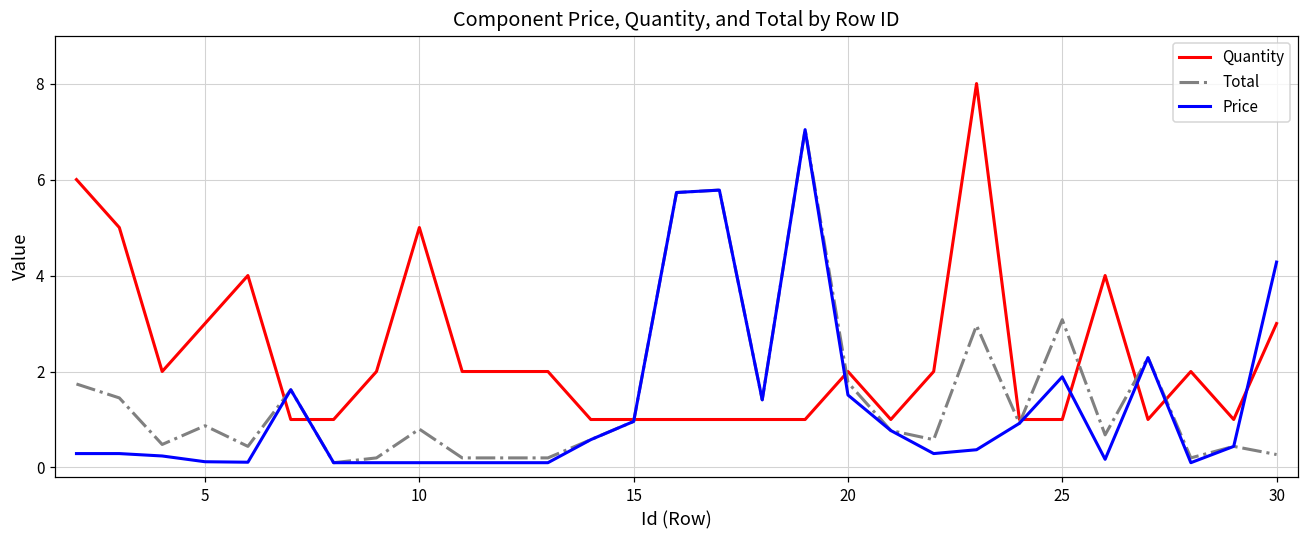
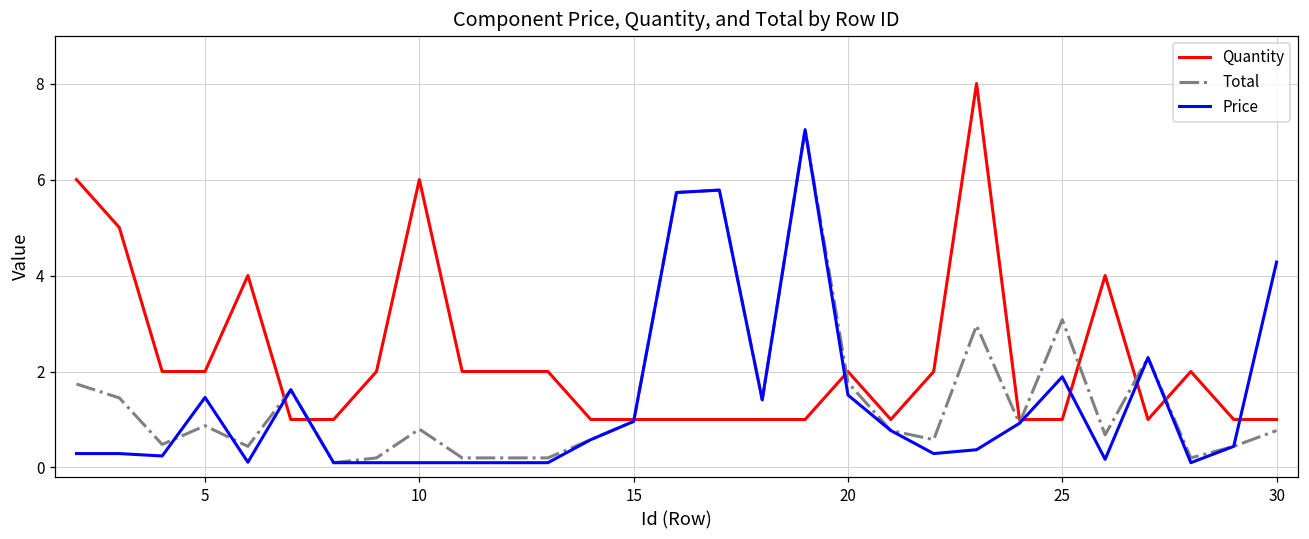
Quantity, 5: 3 -> 2
Price, 5: 0.1 -> 1.5
Quantity, 10: 5 -> 6
Quantity, 30: 3 -> 1
Total, 30: 0.3 -> 0.8
